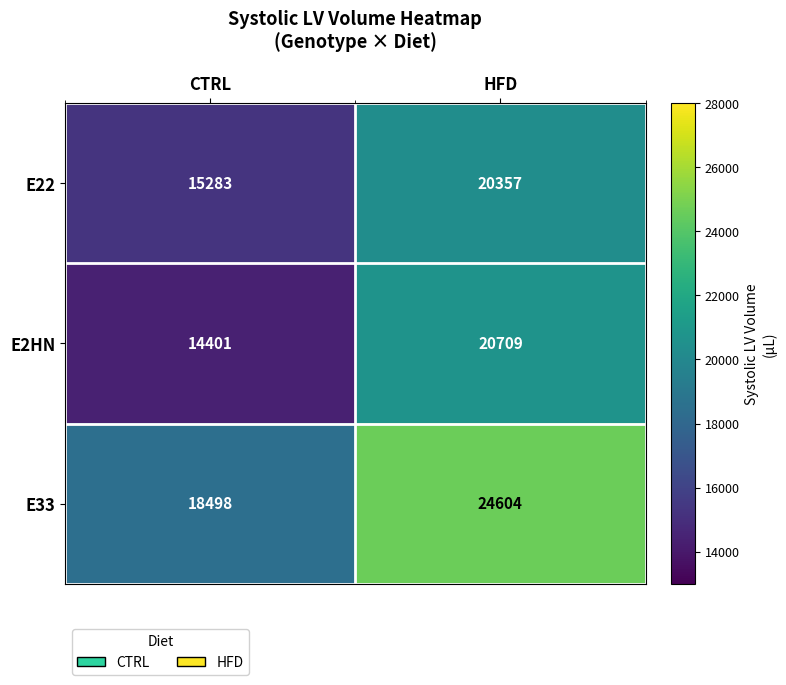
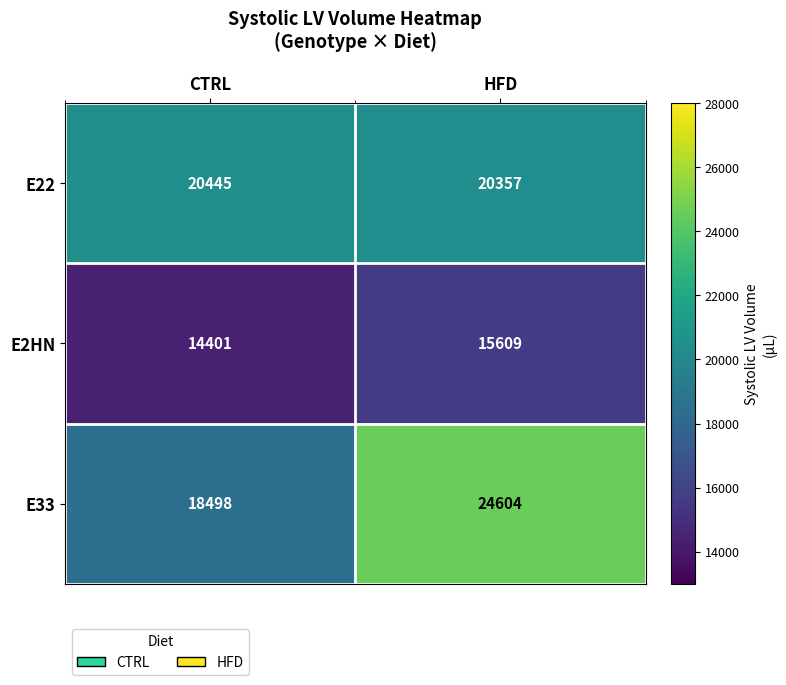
E22, CTRL: 15283 -> 20445
E2HN, HFD: 20709 -> 15609
